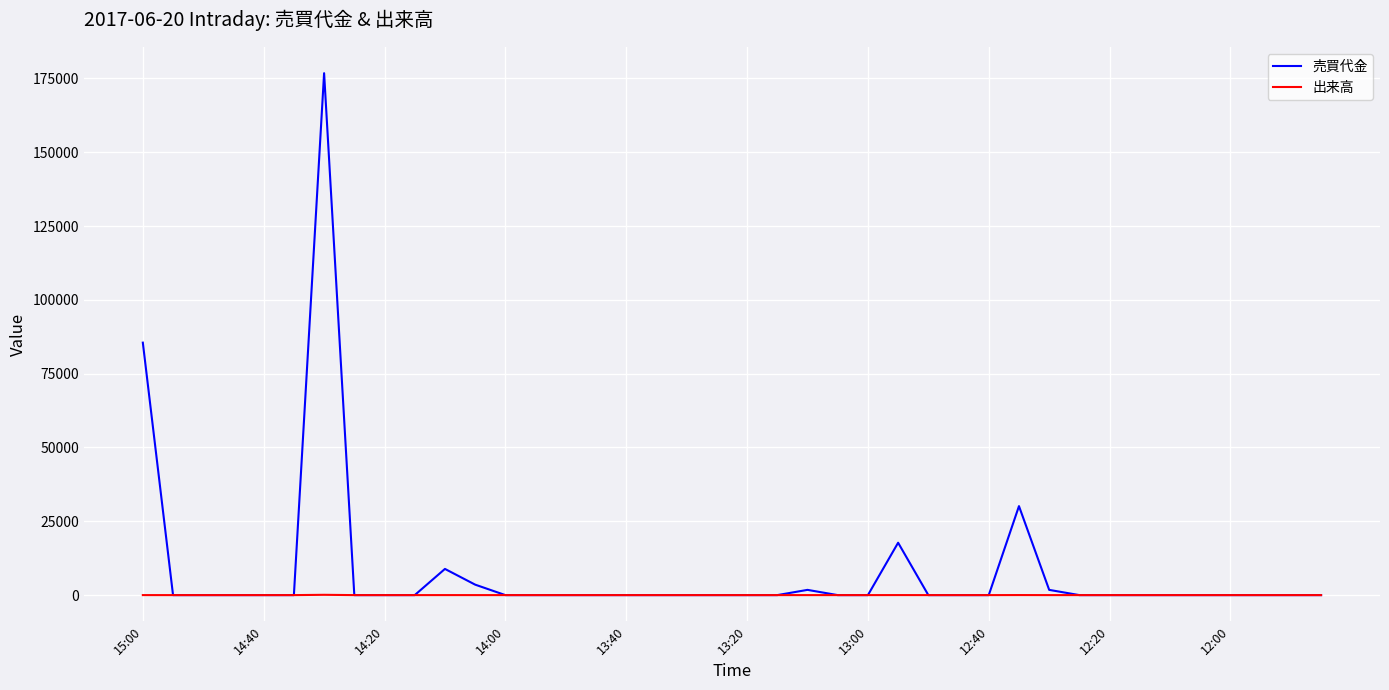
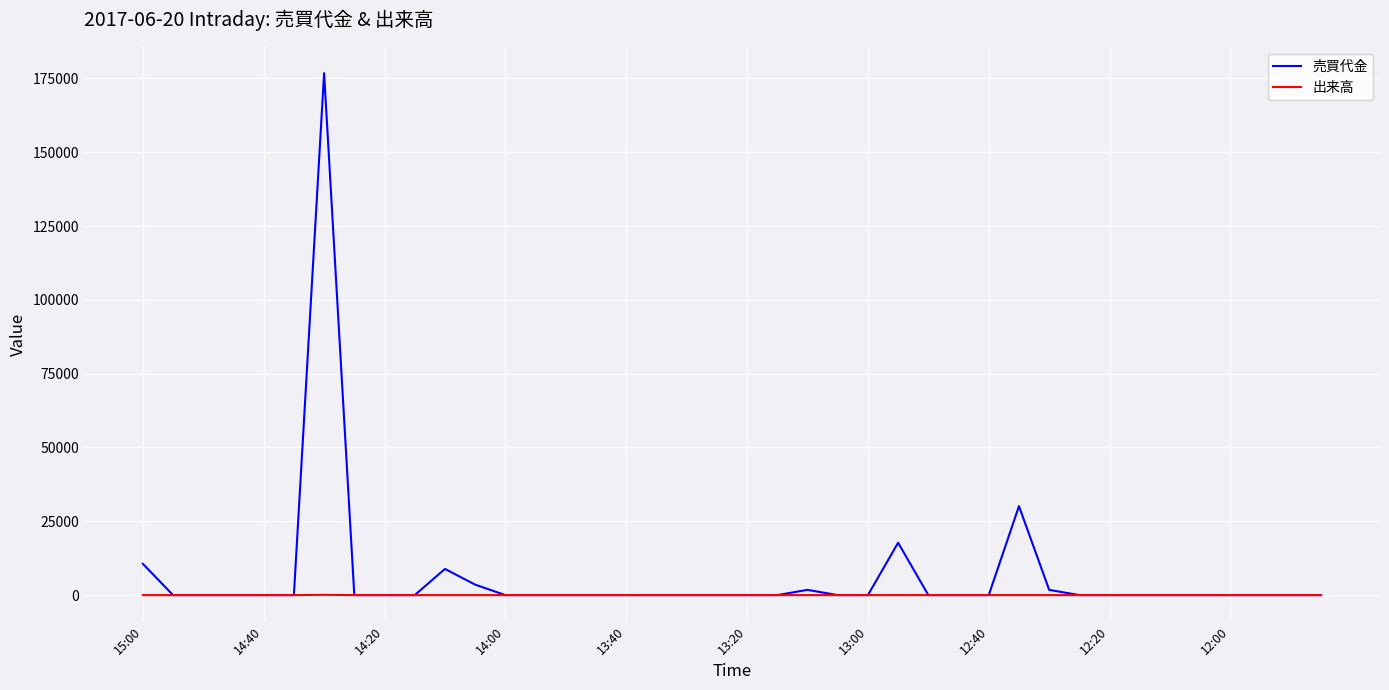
売買代金, 15:00: 86000 -> 11000
